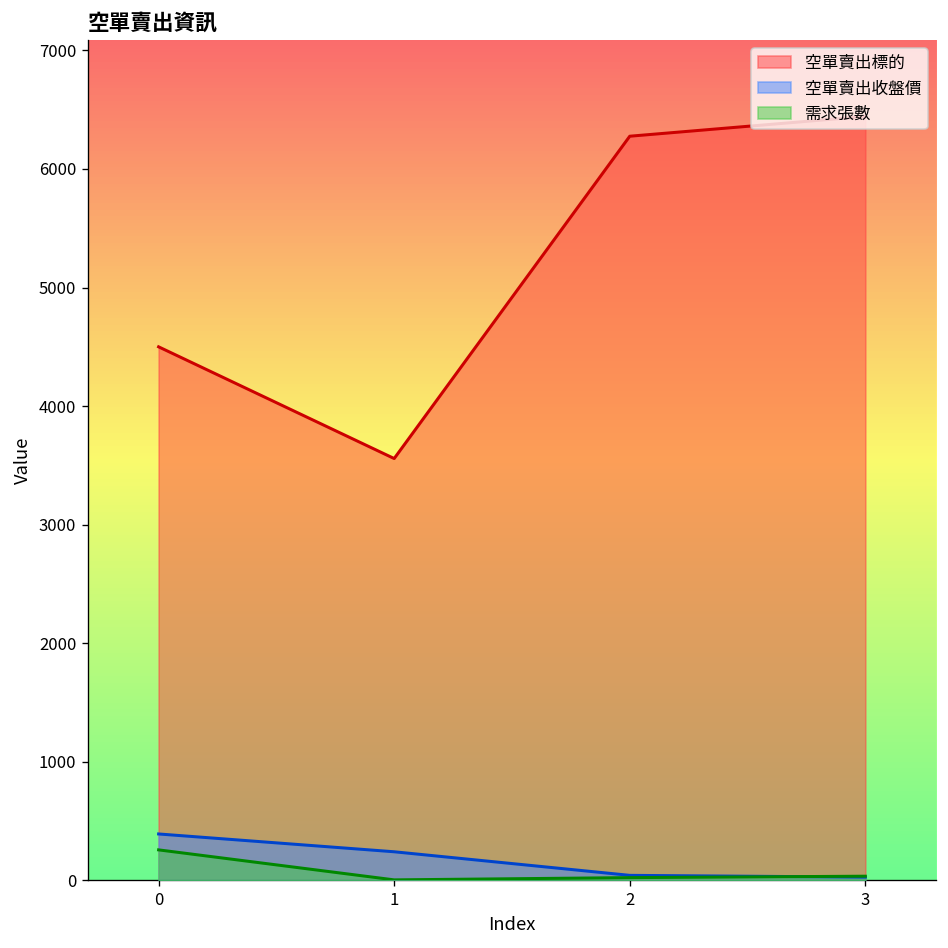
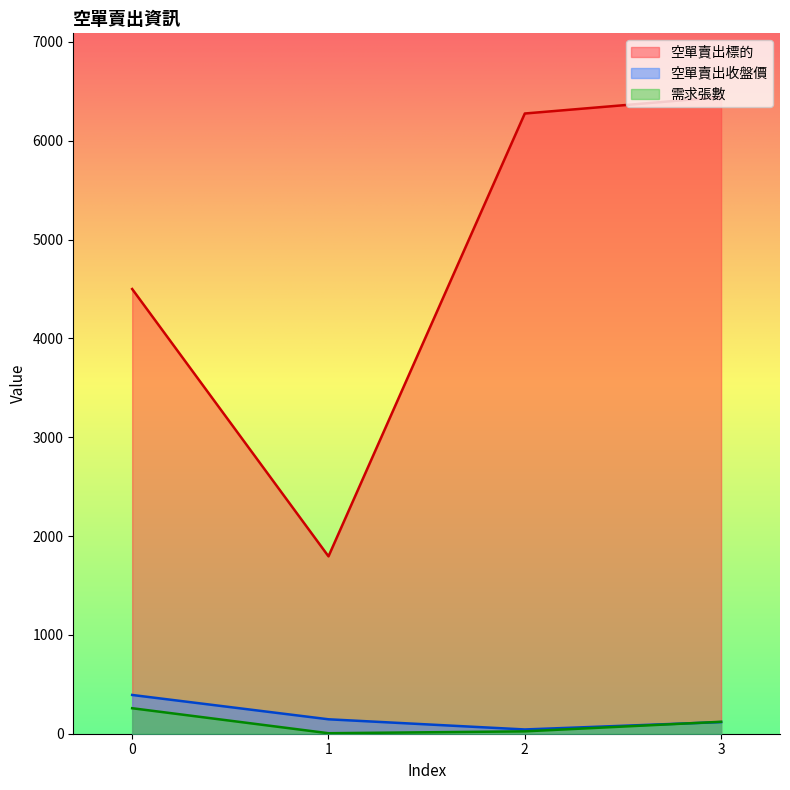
空單賣出標的, 1: 3600 -> 1800
空單賣出收盤價, 1: 200 -> 100
空單賣出收盤價, 3: 0 -> 100
需求張數, 3: 0 -> 100
